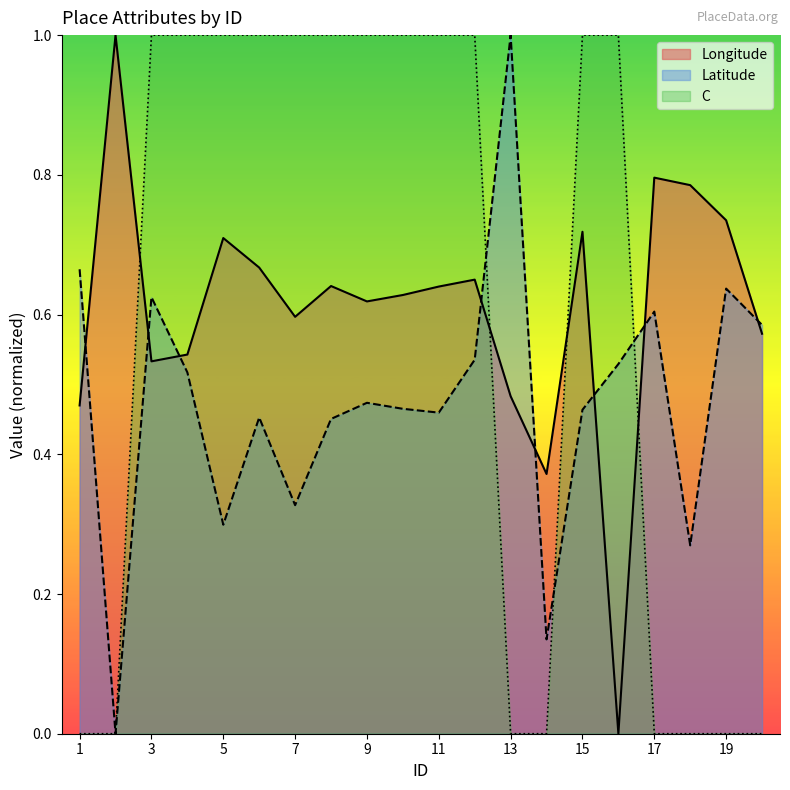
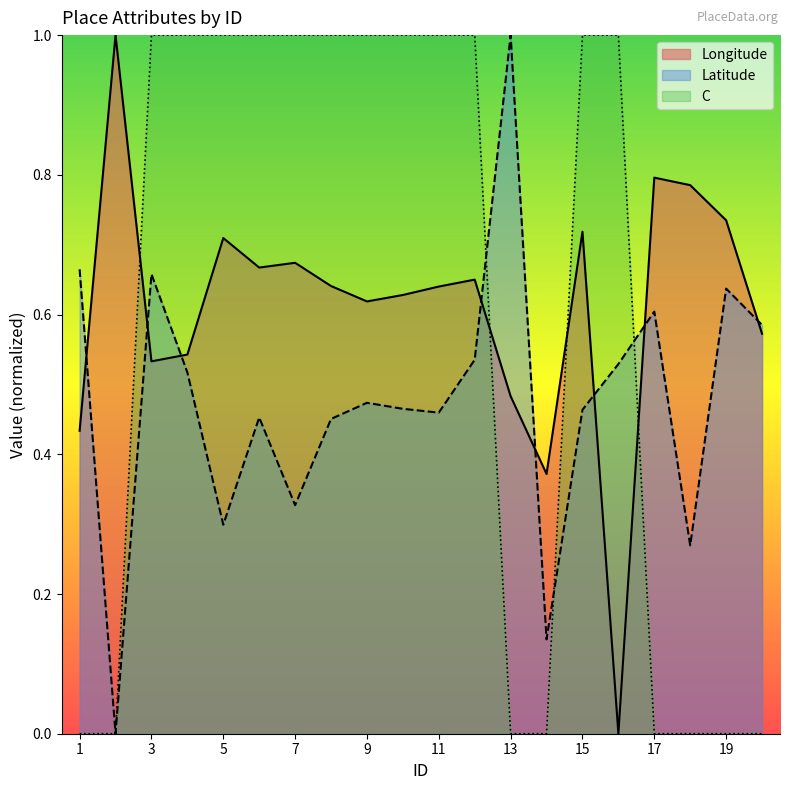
Longitude, 1: 0.47 -> 0.43
Latitude, 3: 0.62 -> 0.66
Longitude, 7: 0.60 -> 0.67
